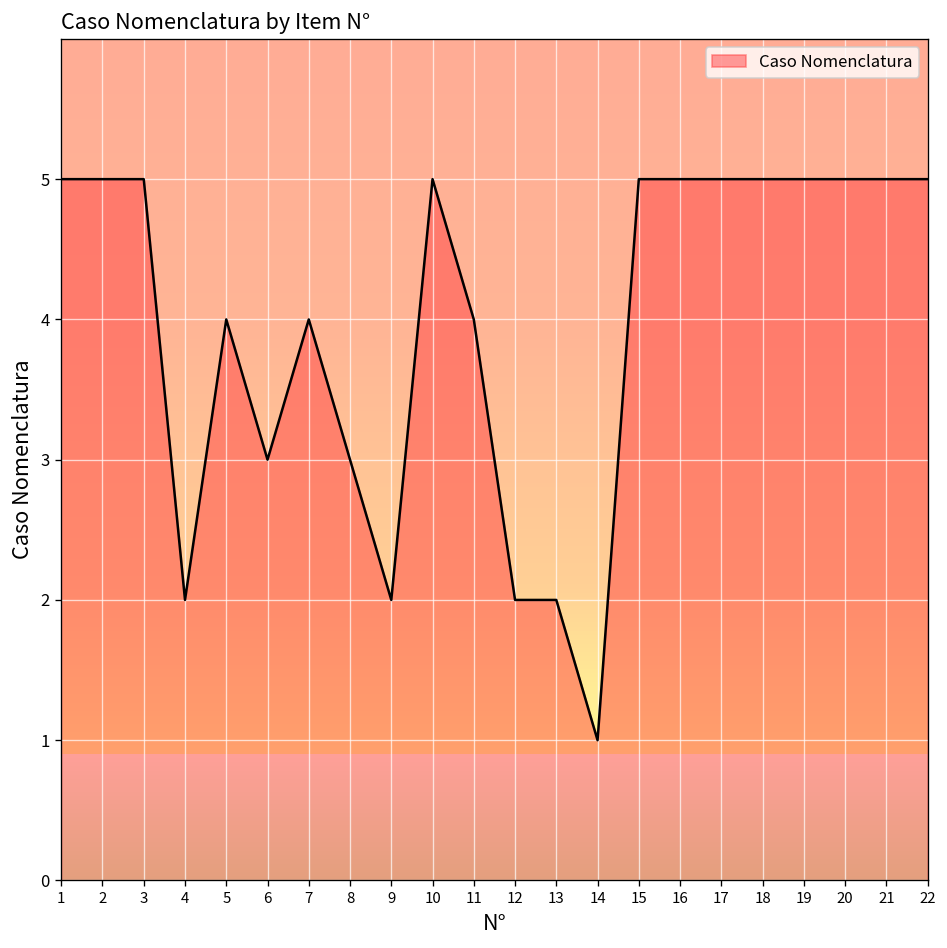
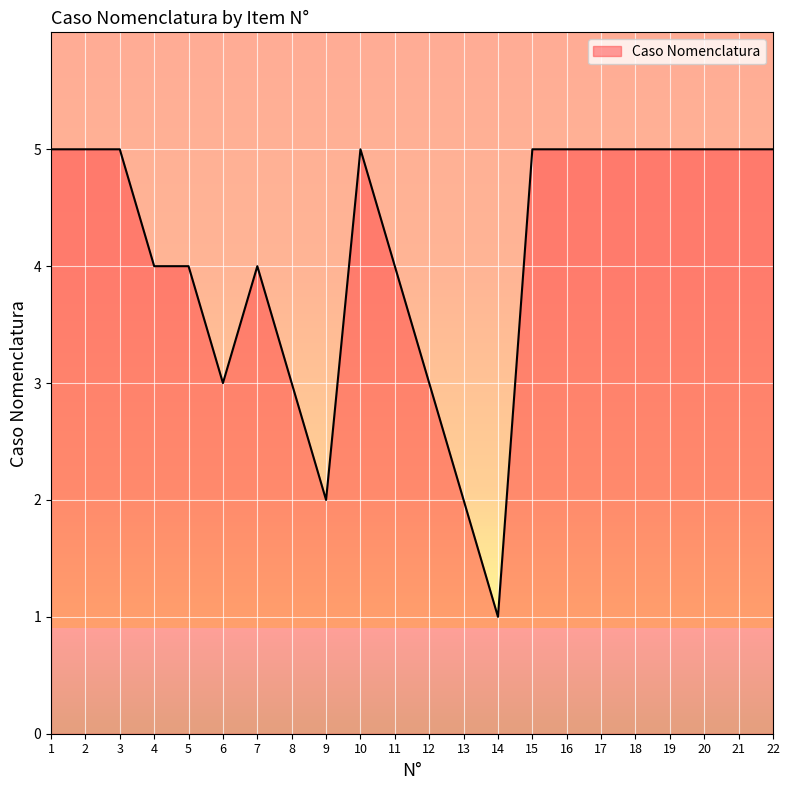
4: 2 -> 4
12: 2 -> 3
